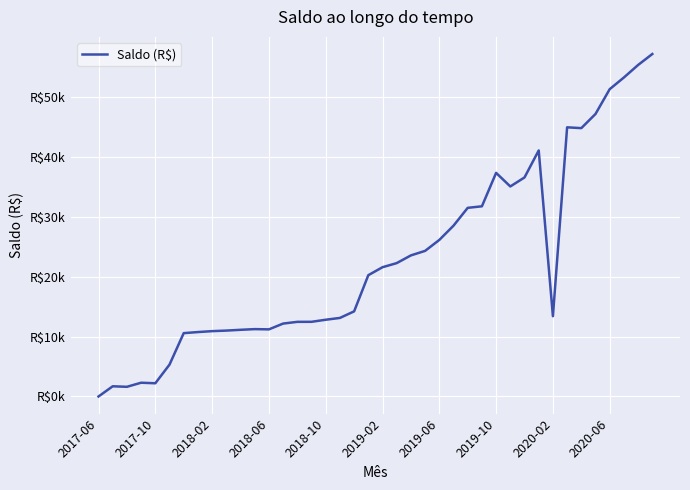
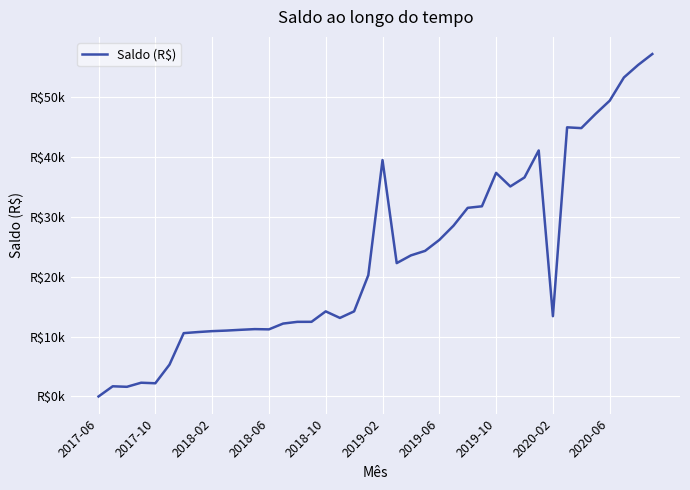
2018-10: R$13000 -> R$14000
2019-02: R$22000 -> R$39000
2020-06: R$51000 -> R$49000
